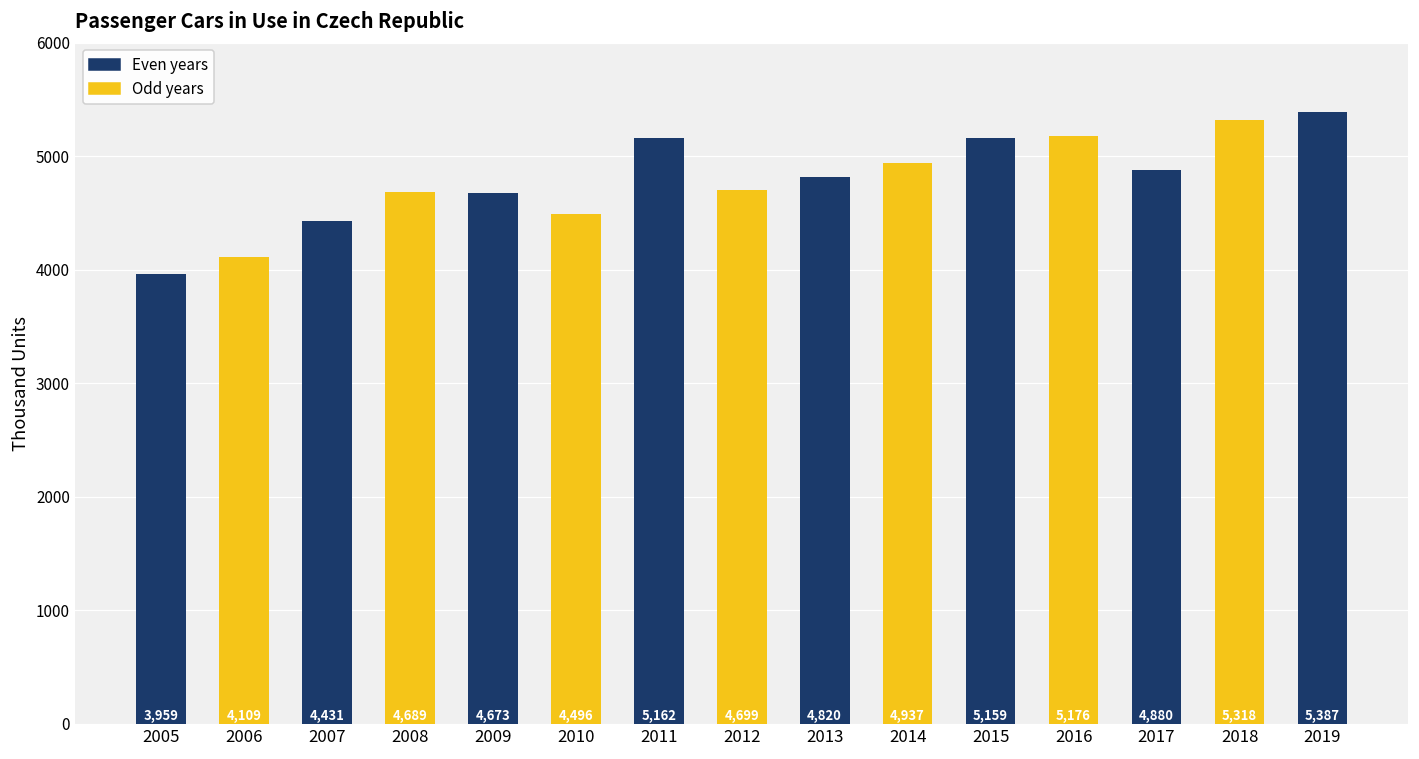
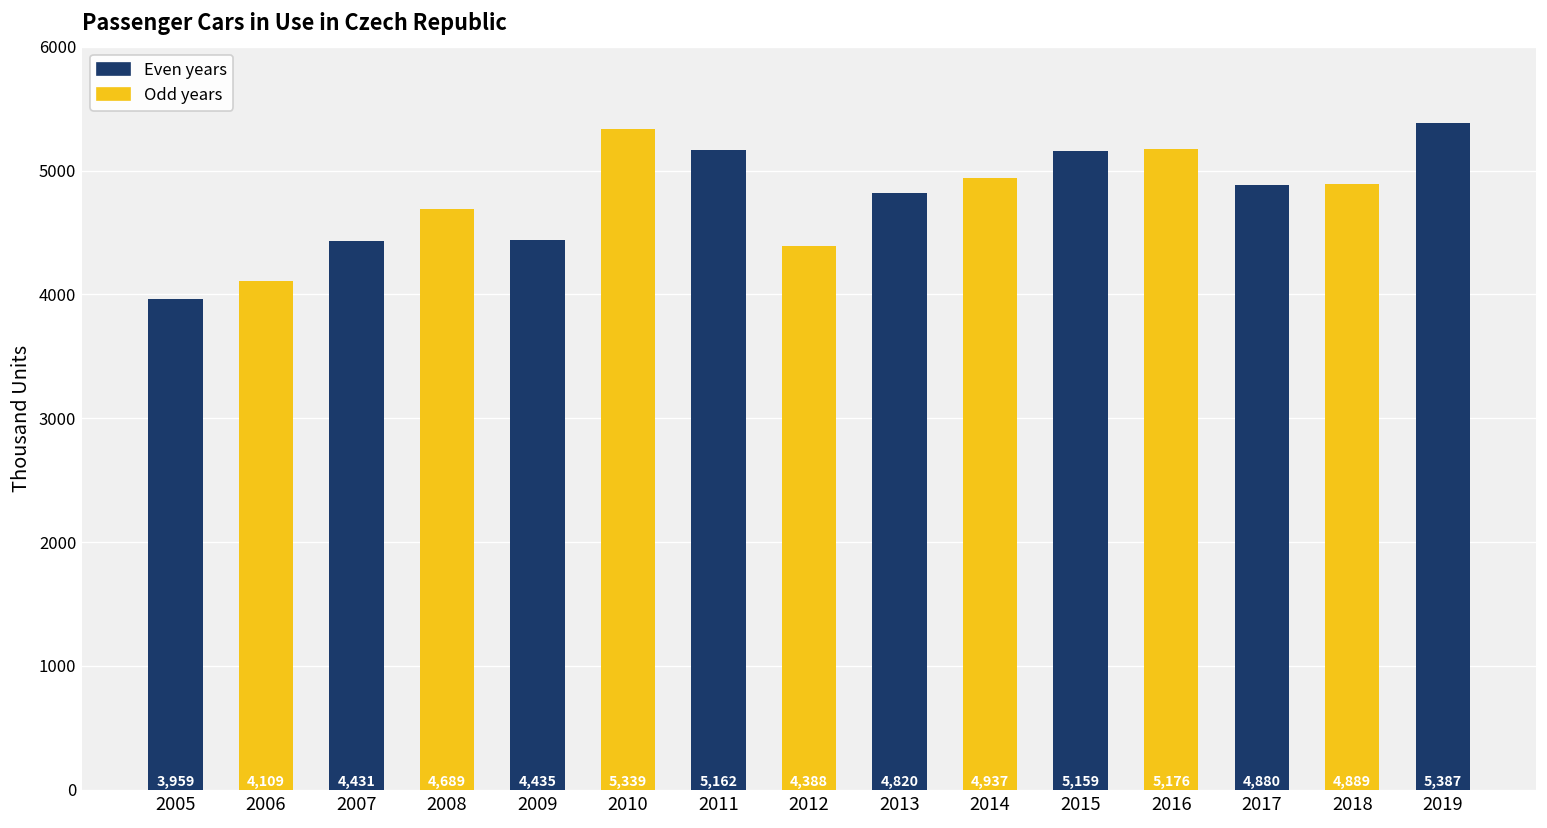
2009: 4,673 -> 4,435
2010: 4,496 -> 5,339
2012: 4,699 -> 4,388
2018: 5,318 -> 4,889
